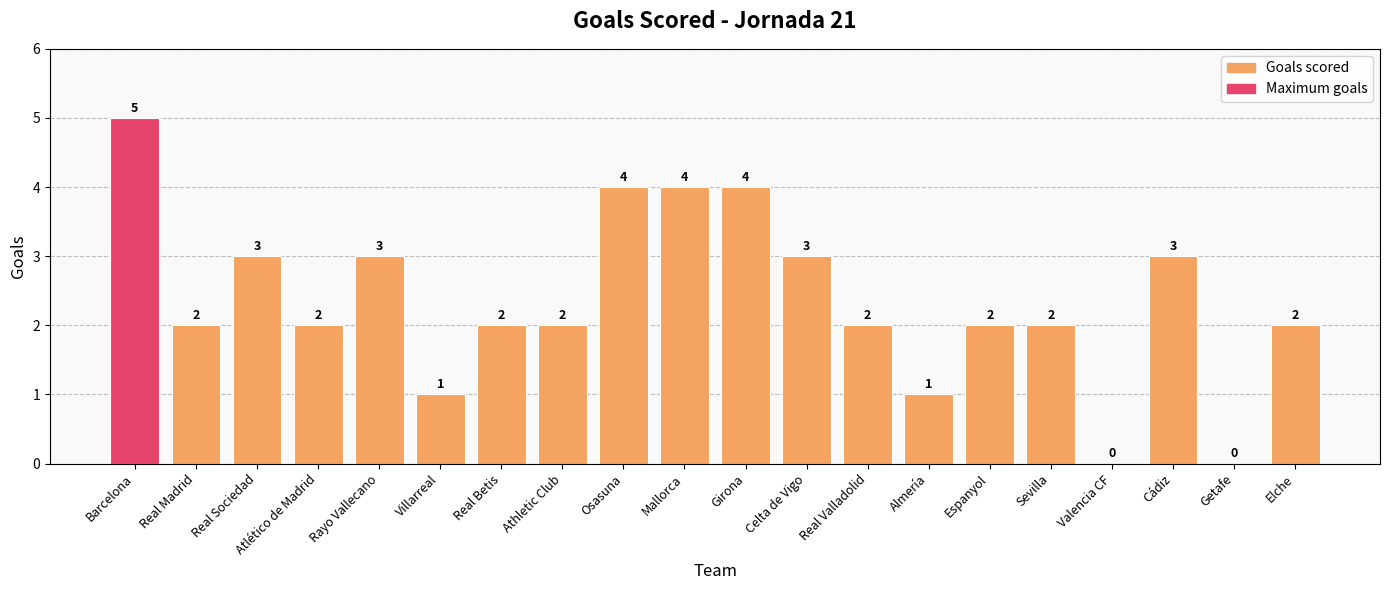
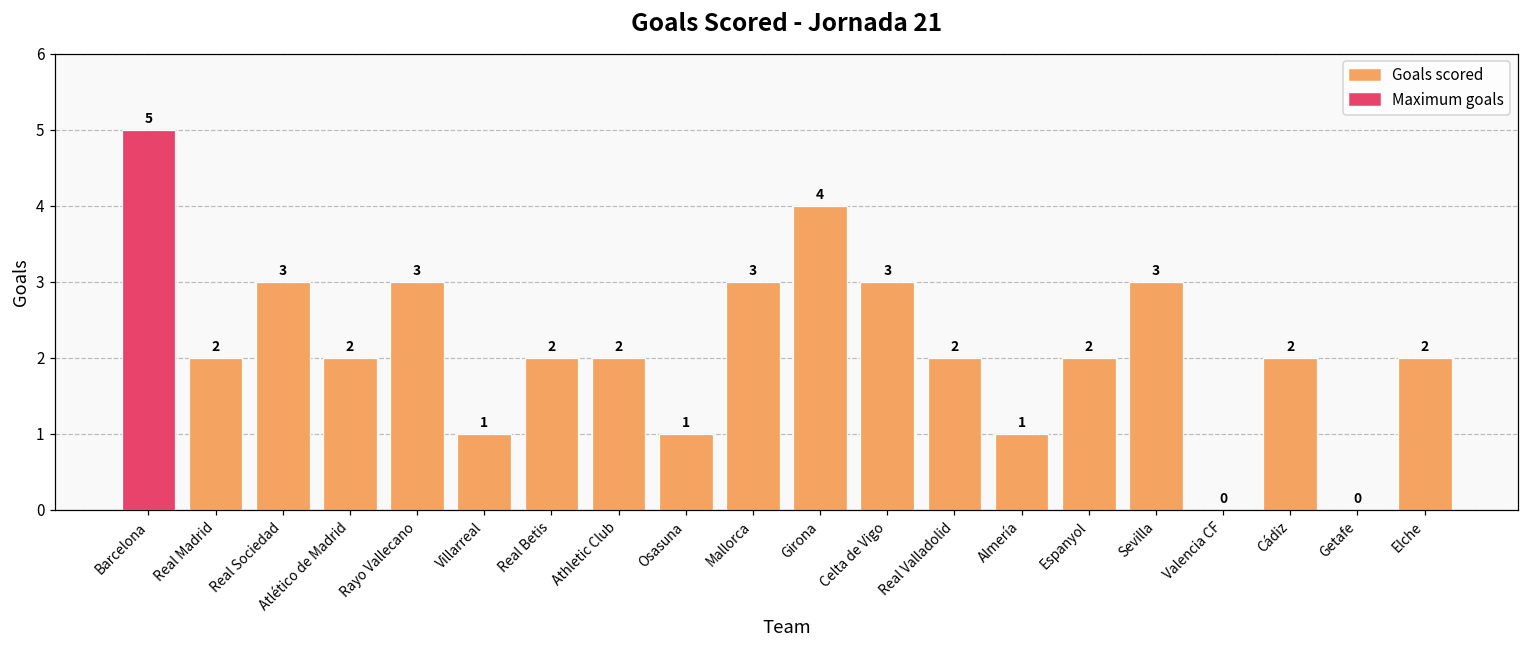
Osasuna: 4 -> 1
Mallorca: 4 -> 3
Sevilla: 2 -> 3
Cádiz: 3 -> 2
